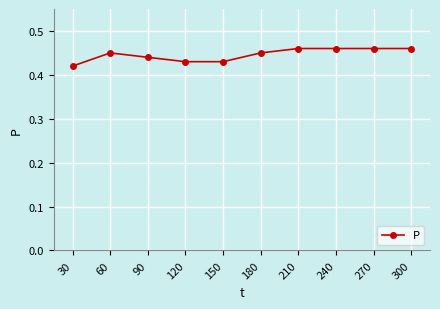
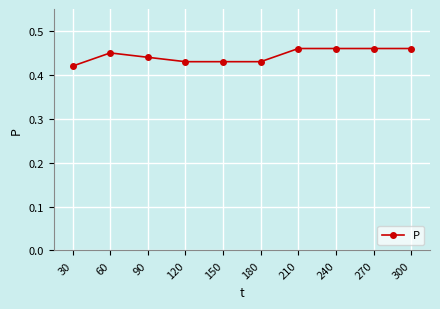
180: 0.45 -> 0.43
